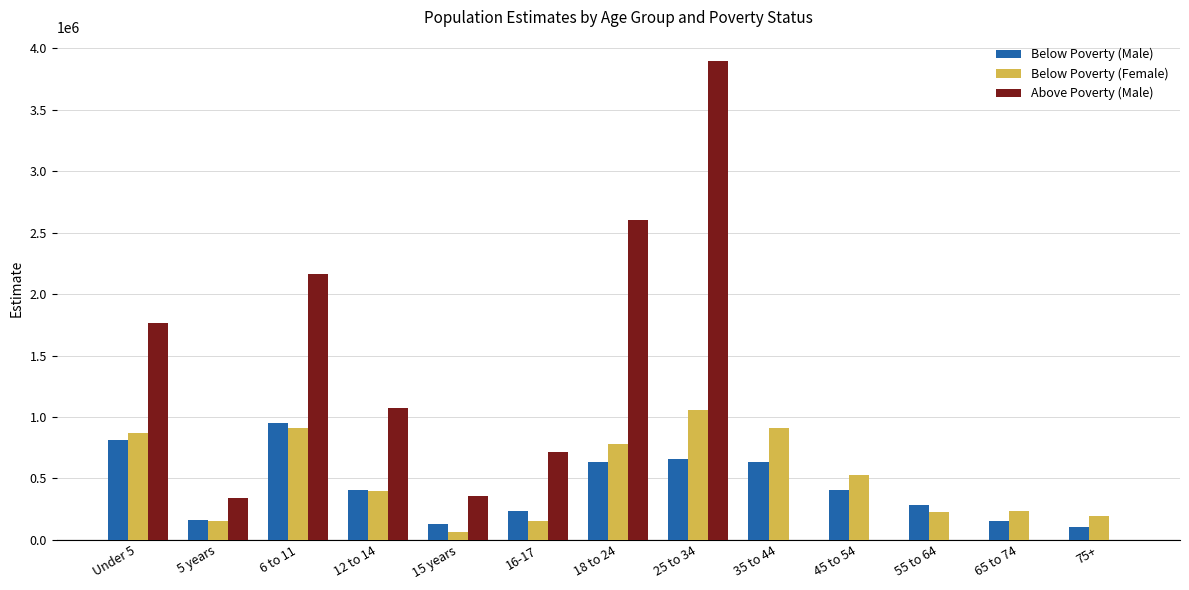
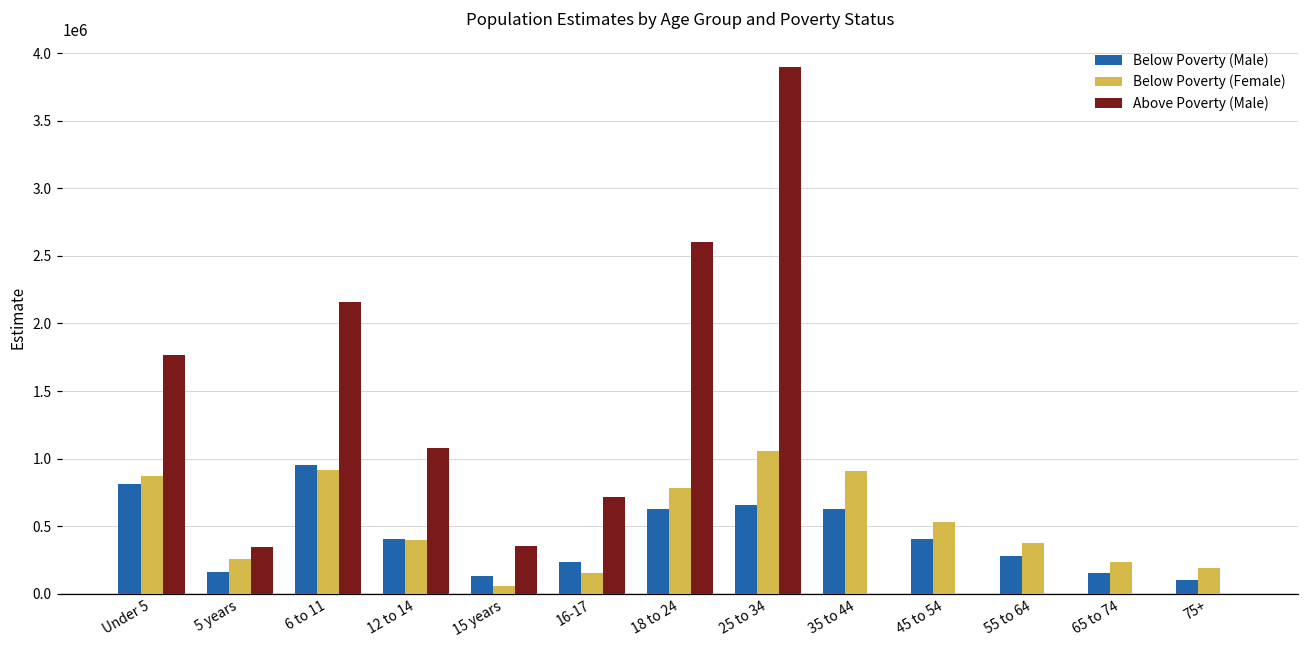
Below Poverty (Female), 5 years: 160000 -> 260000
Below Poverty (Female), 55 to 64: 230000 -> 370000
